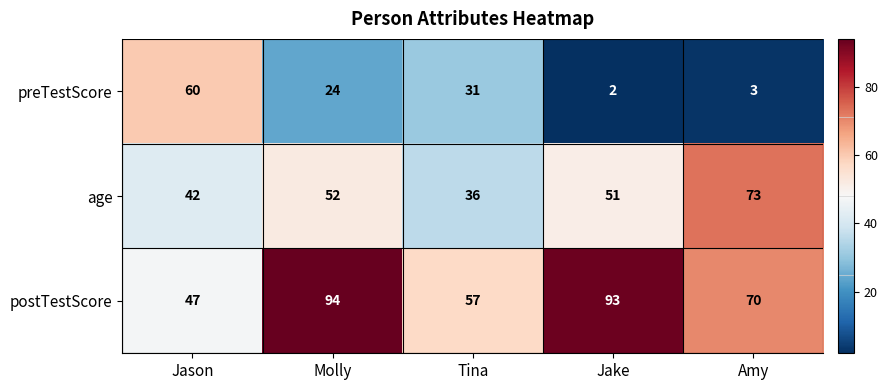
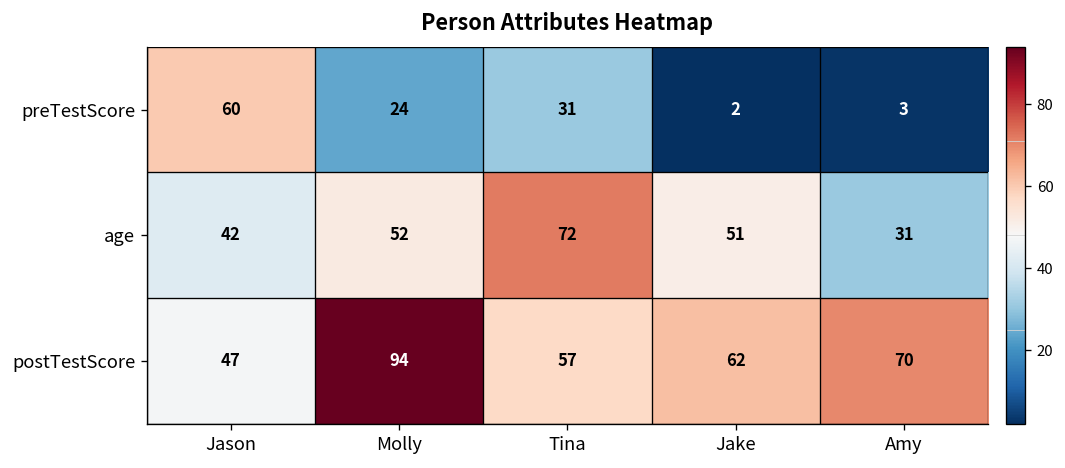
age, Tina: 36 -> 72
age, Amy: 73 -> 31
postTestScore, Jake: 93 -> 62
